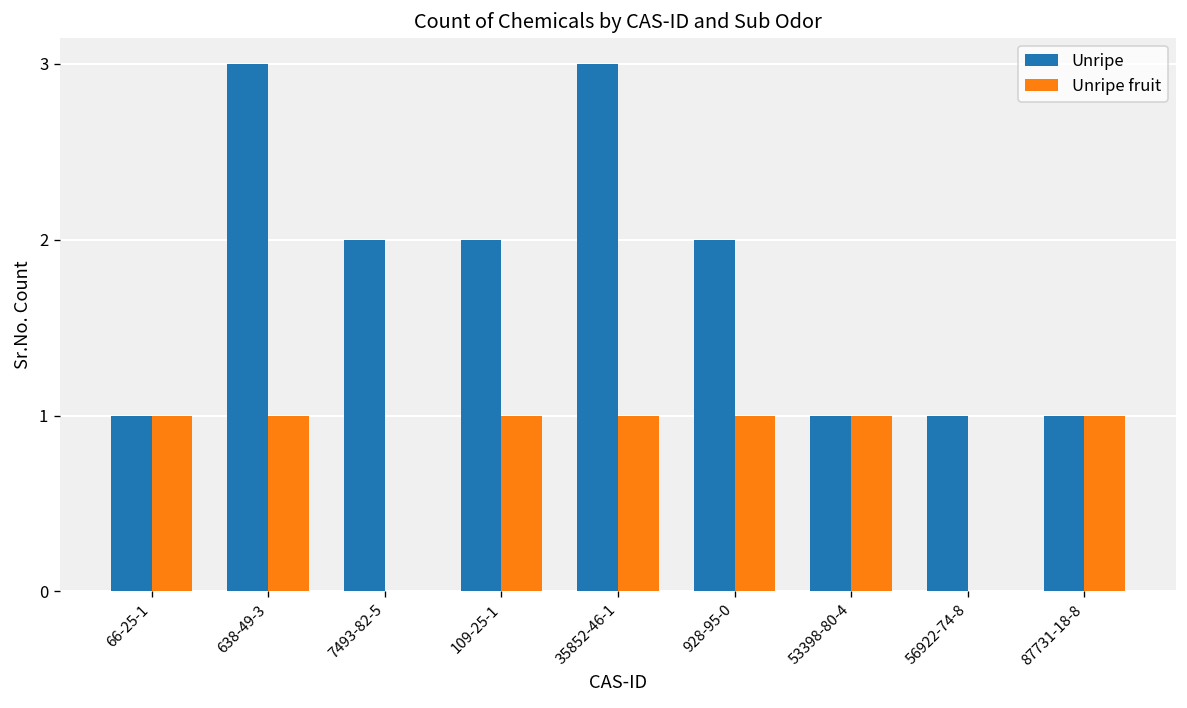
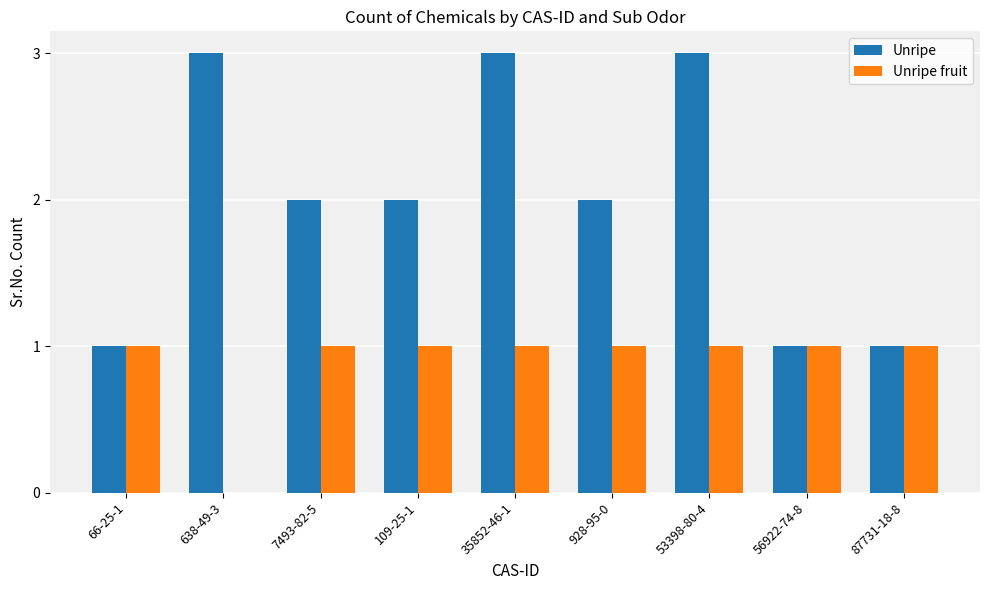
Unripe fruit, 638-49-3: 1 -> 0
Unripe fruit, 7493-82-5: 0 -> 1
Unripe, 53398-80-4: 1 -> 3
Unripe fruit, 56922-74-8: 0 -> 1
